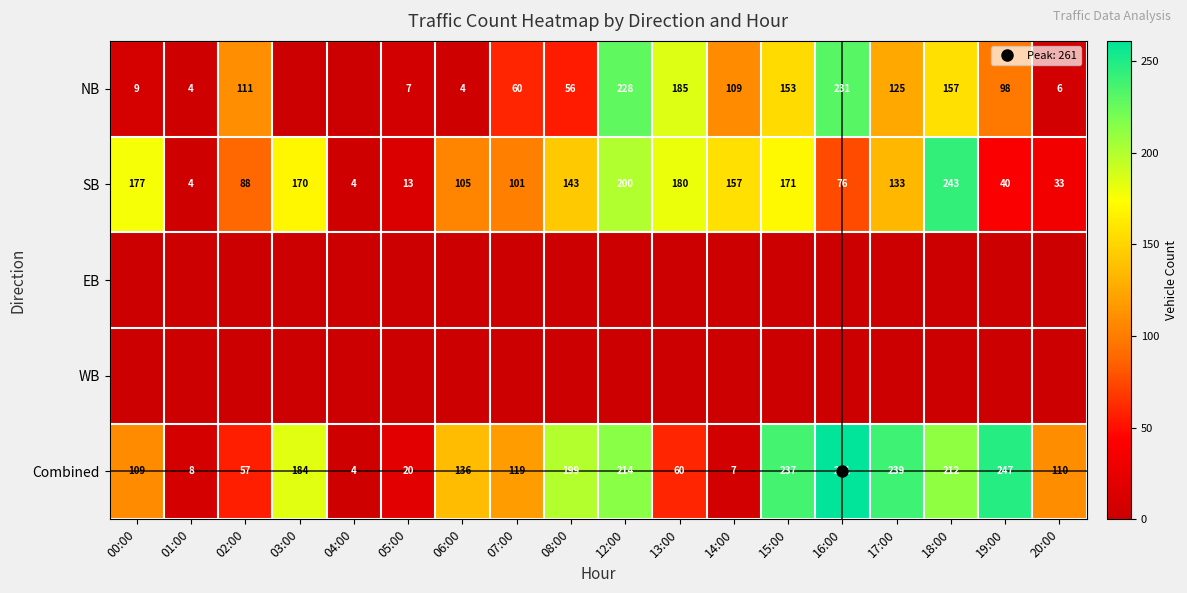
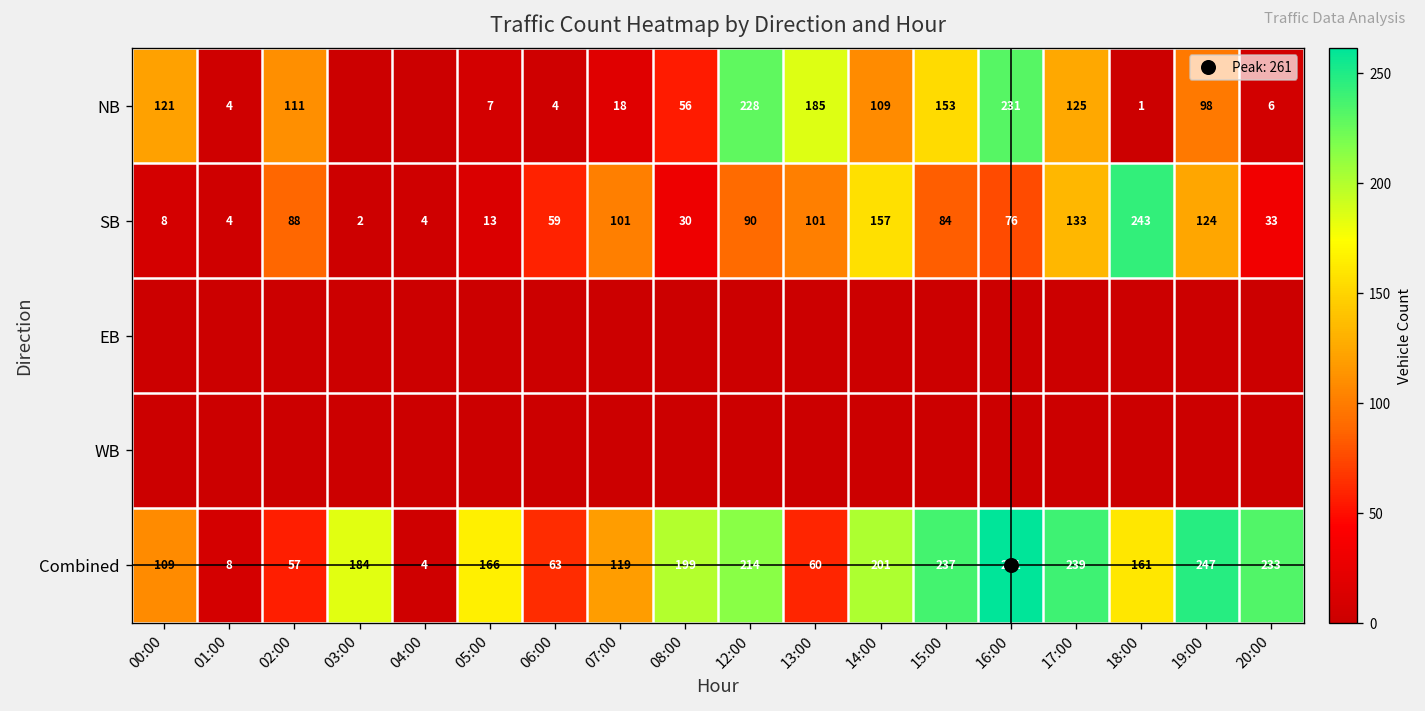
NB, 00:00: 9 -> 121
NB, 07:00: 60 -> 18
NB, 18:00: 157 -> 1
SB, 00:00: 177 -> 8
SB, 03:00: 170 -> 2
SB, 06:00: 105 -> 59
SB, 08:00: 143 -> 30
SB, 12:00: 200 -> 90
SB, 13:00: 180 -> 101
SB, 15:00: 171 -> 84
SB, 19:00: 40 -> 124
Combined, 05:00: 20 -> 166
Combined, 06:00: 136 -> 63
Combined, 14:00: 7 -> 201
Combined, 18:00: 212 -> 161
Combined, 20:00: 110 -> 233
